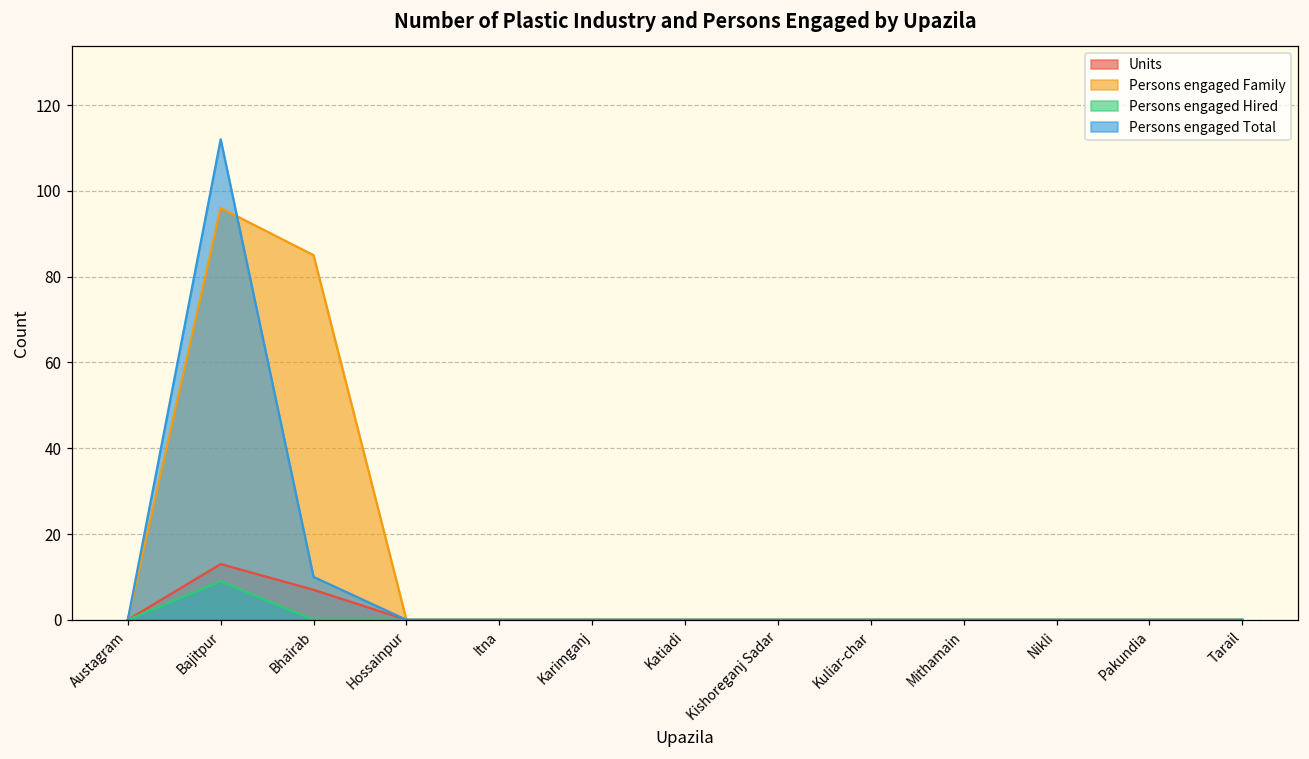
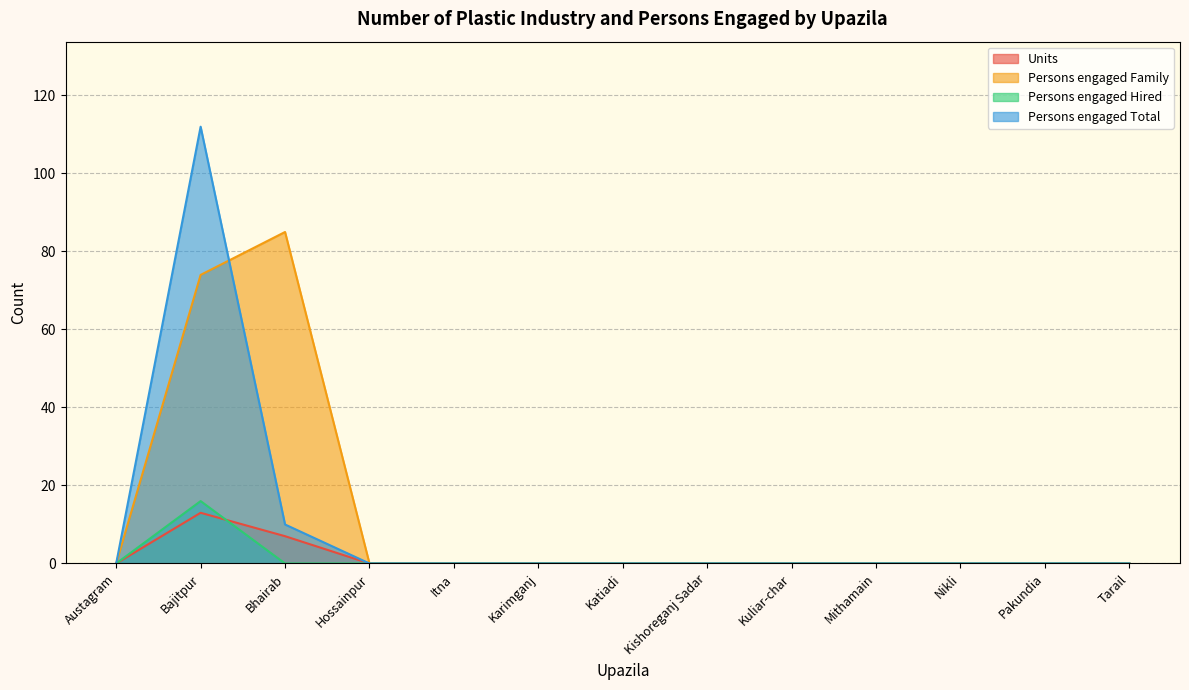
Persons engaged Family, Bajitpur: 96 -> 74
Persons engaged Hired, Bajitpur: 9 -> 16
